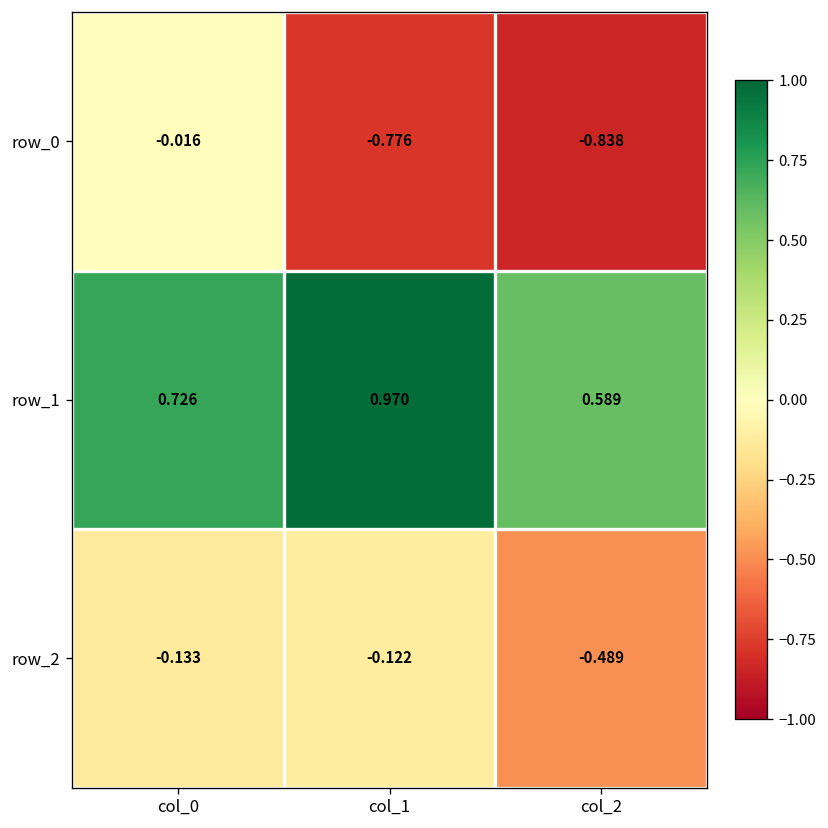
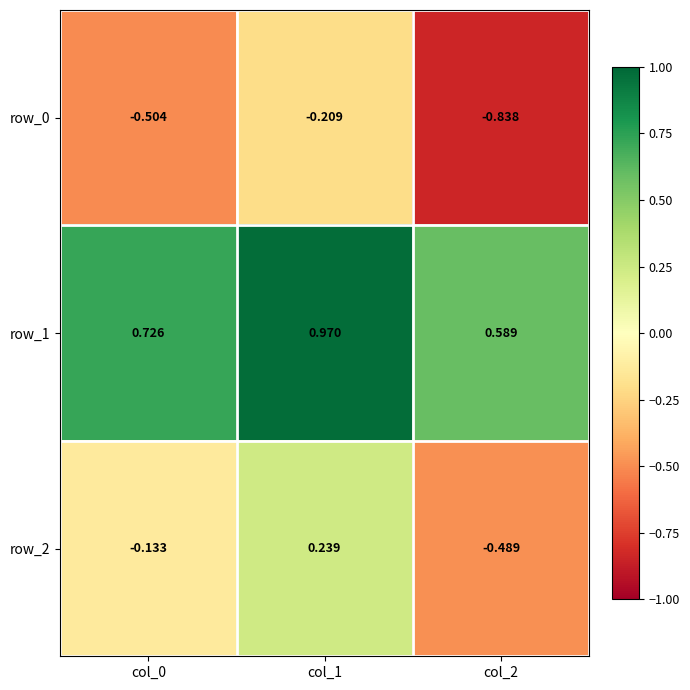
row_0, col_0: -0.016 -> -0.504
row_0, col_1: -0.776 -> -0.209
row_2, col_1: -0.122 -> 0.239
